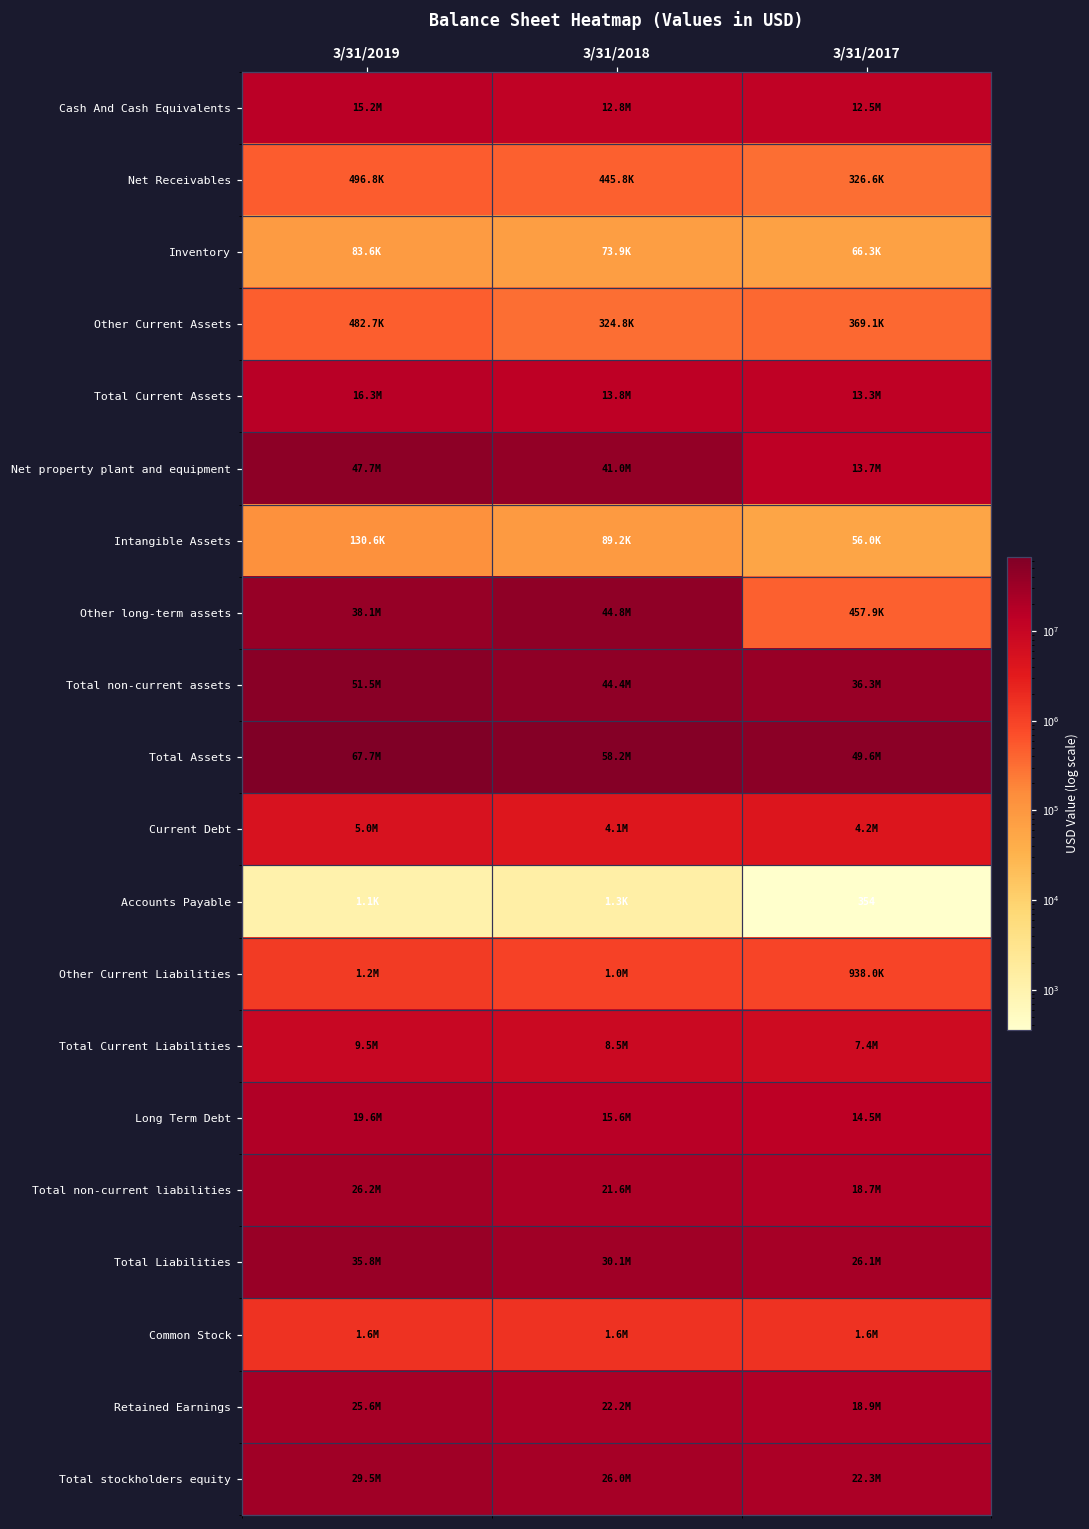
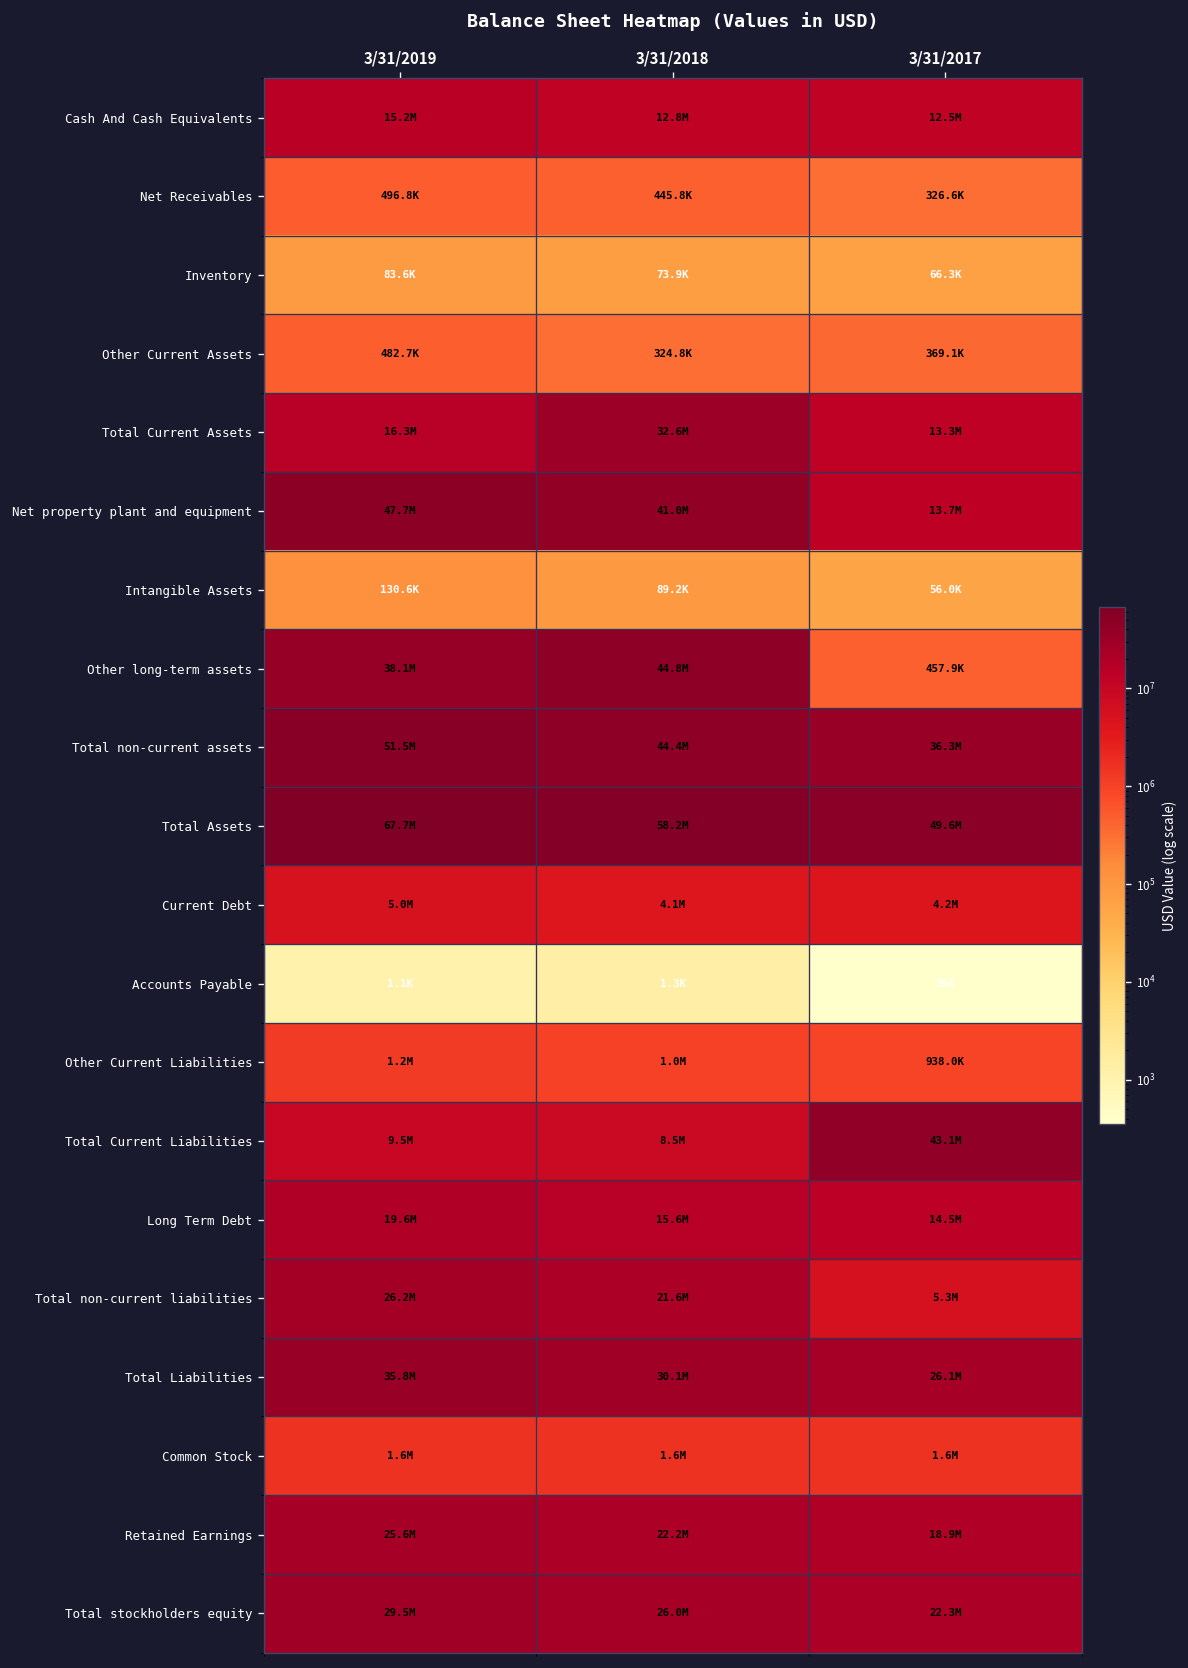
Total Current Assets, 3/31/2018: 13.8M -> 32.6M
Total Current Liabilities, 3/31/2017: 7.4M -> 43.1M
Total non-current liabilities, 3/31/2017: 18.7M -> 5.3M
